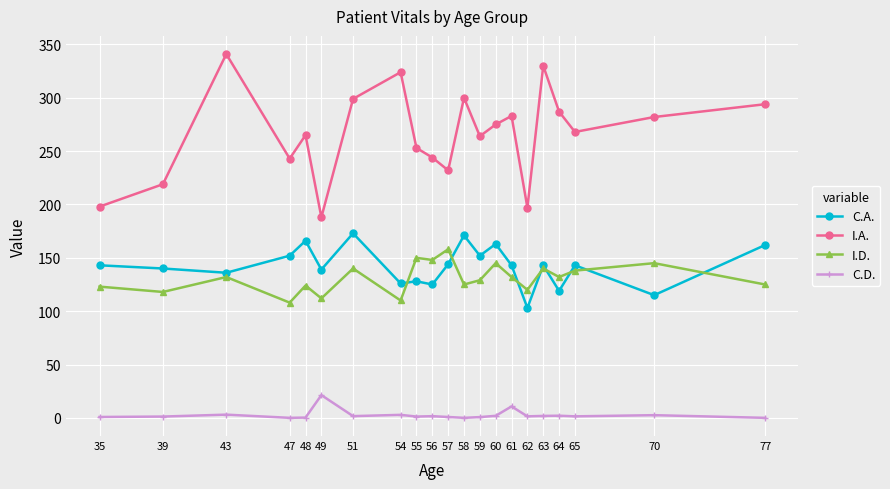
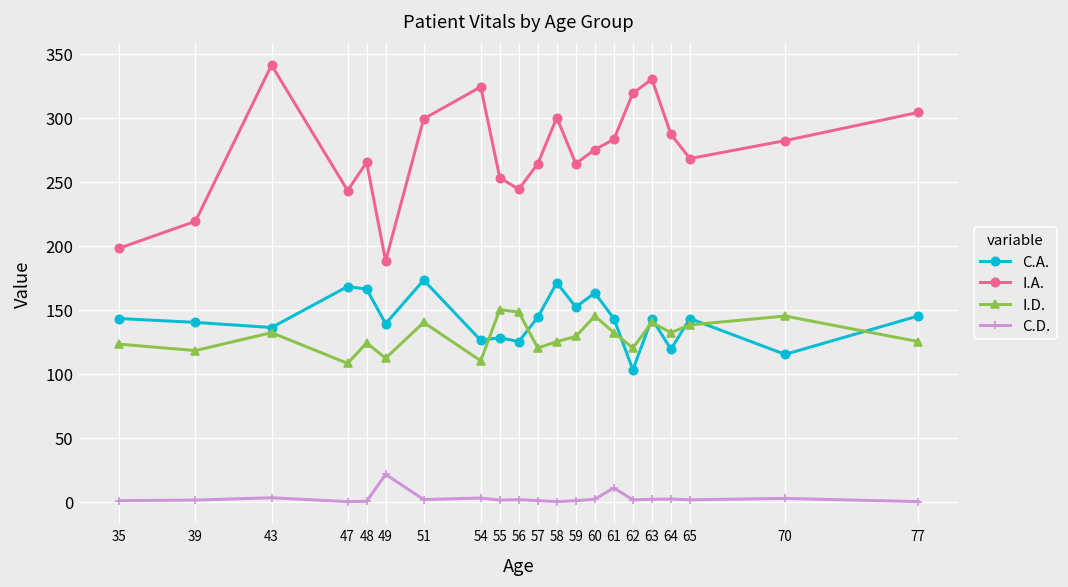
C.A., 47: 152 -> 168
I.A., 57: 232 -> 264
I.D., 57: 158 -> 120
I.A., 62: 197 -> 319
C.A., 77: 162 -> 145
I.A., 77: 294 -> 304
